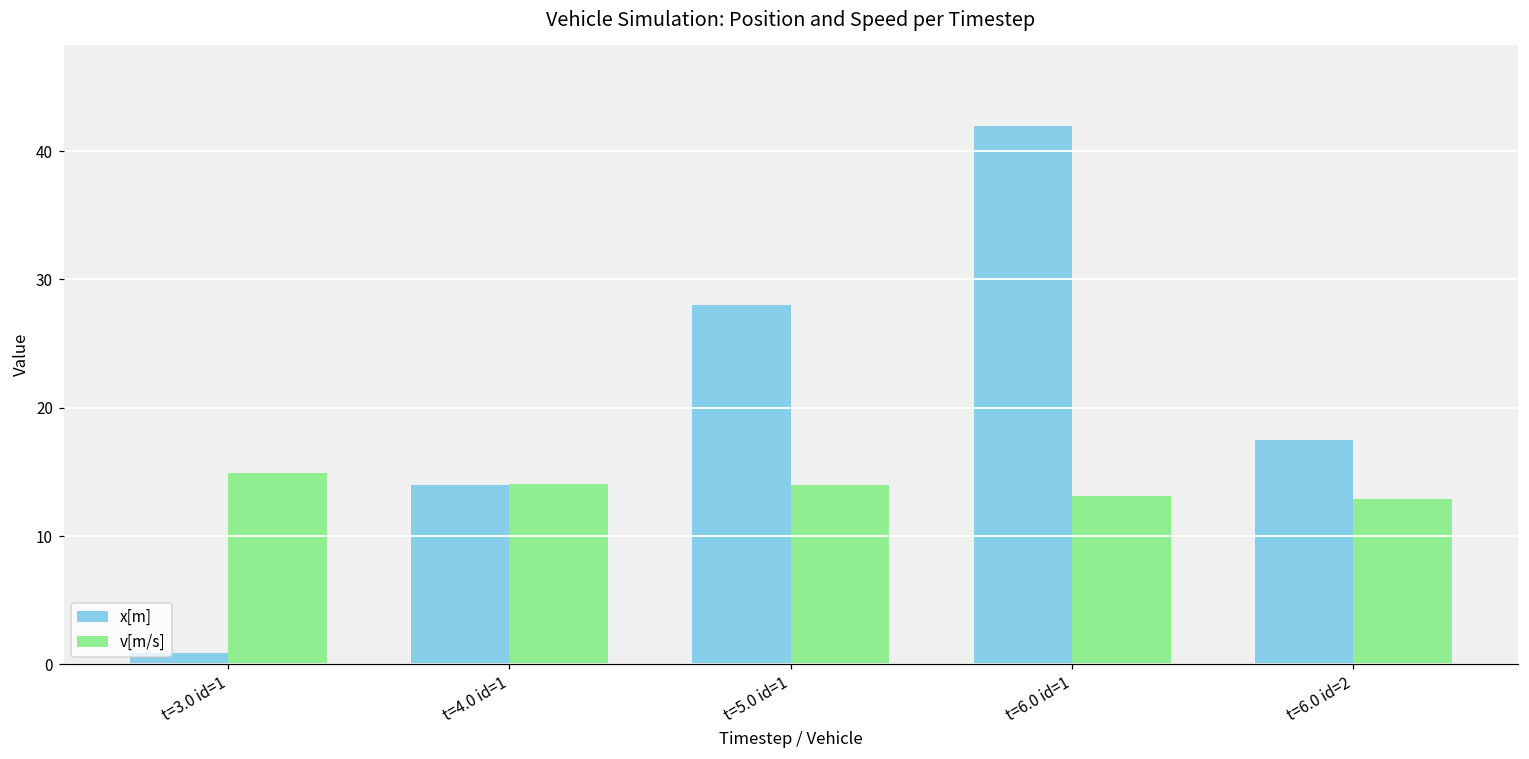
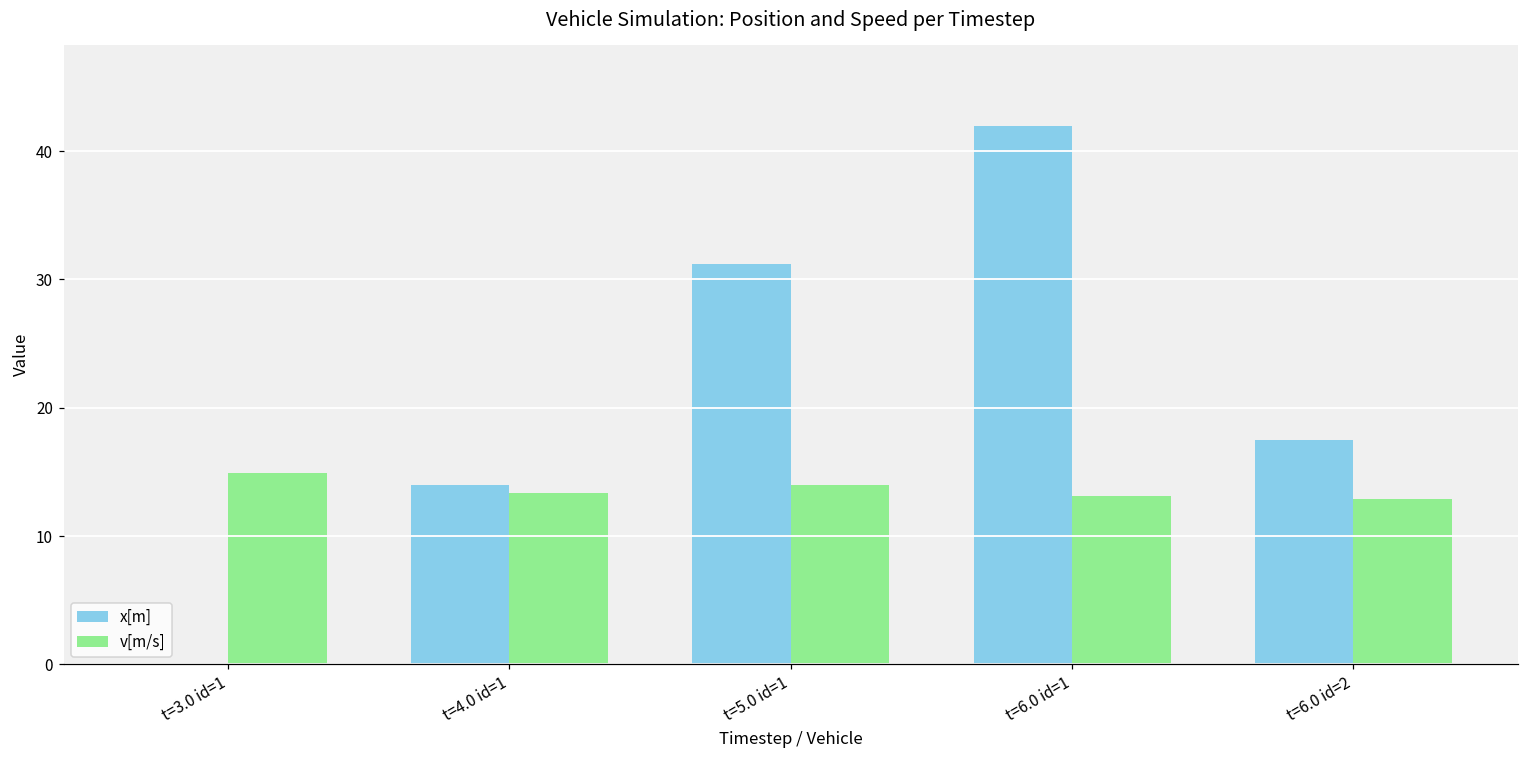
x[m], t=3.0 id=1: 0.9 -> 0.0
v[m/s], t=4.0 id=1: 14.1 -> 13.3
x[m], t=5.0 id=1: 28.0 -> 31.2
